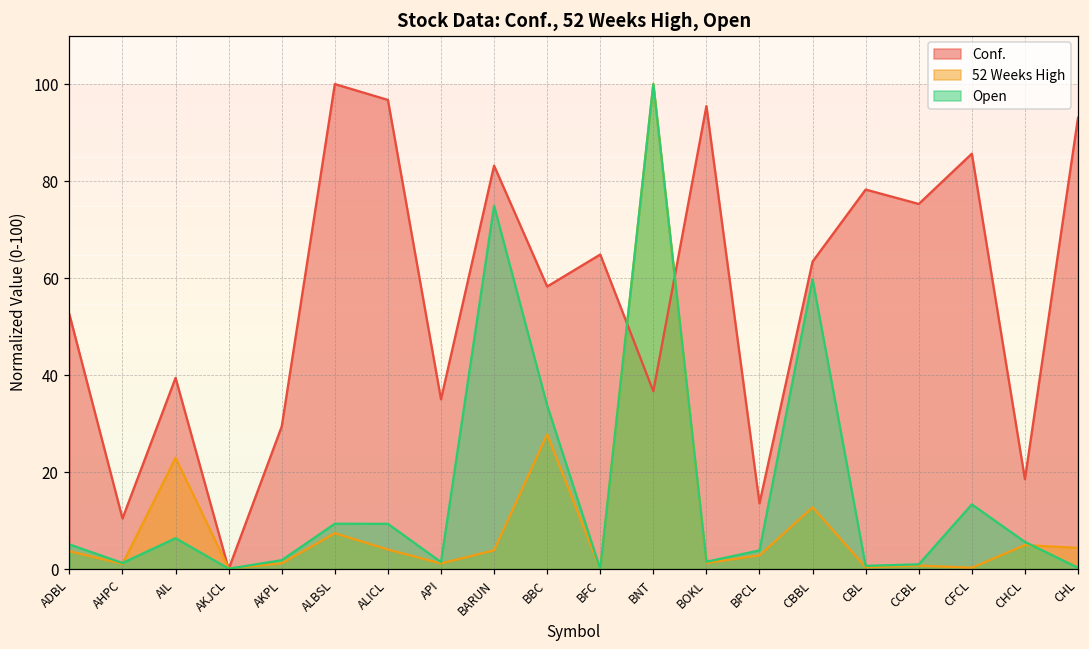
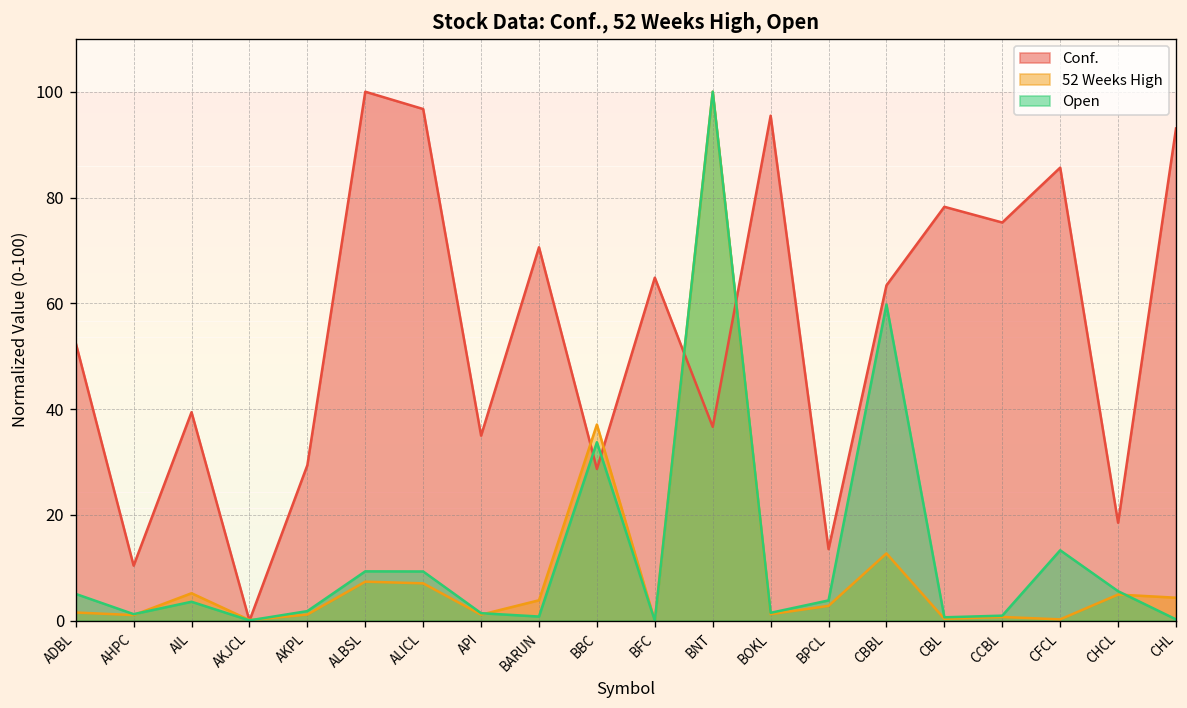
52 Weeks High, ADBL: 4 -> 2
52 Weeks High, AIL: 23 -> 5
Open, AIL: 6 -> 4
52 Weeks High, ALICL: 4 -> 7
Conf., BARUN: 83 -> 71
Open, BARUN: 75 -> 1
Conf., BBC: 58 -> 29
52 Weeks High, BBC: 28 -> 37
